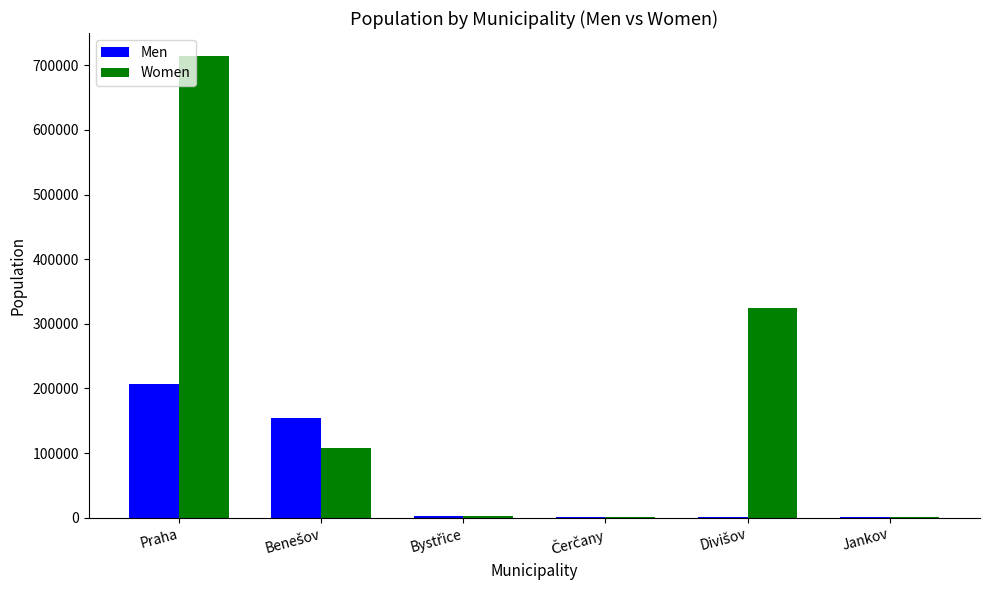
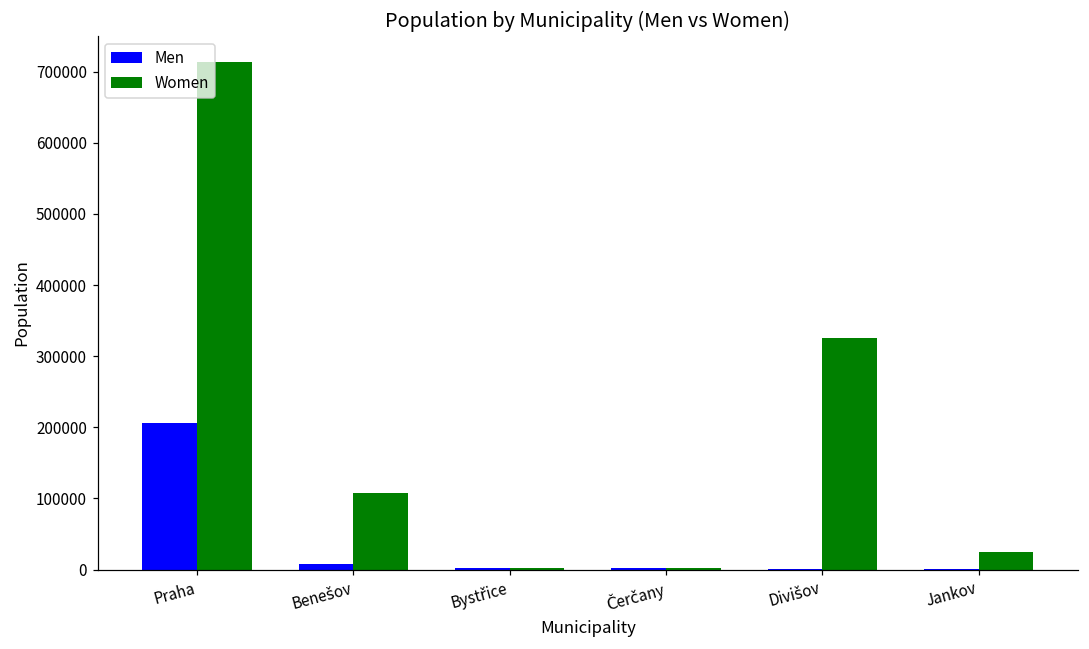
Men, Benešov: 150000 -> 10000
Women, Jankov: 0 -> 20000
